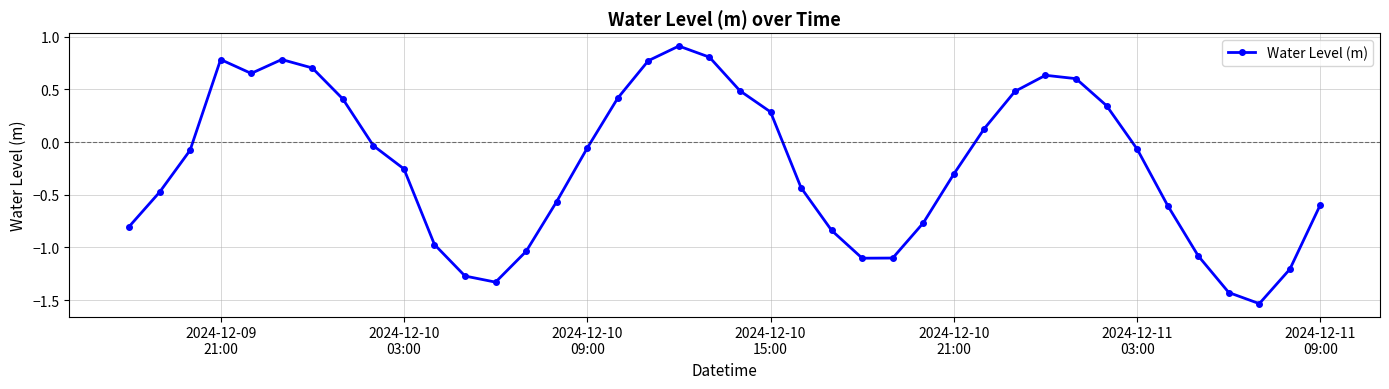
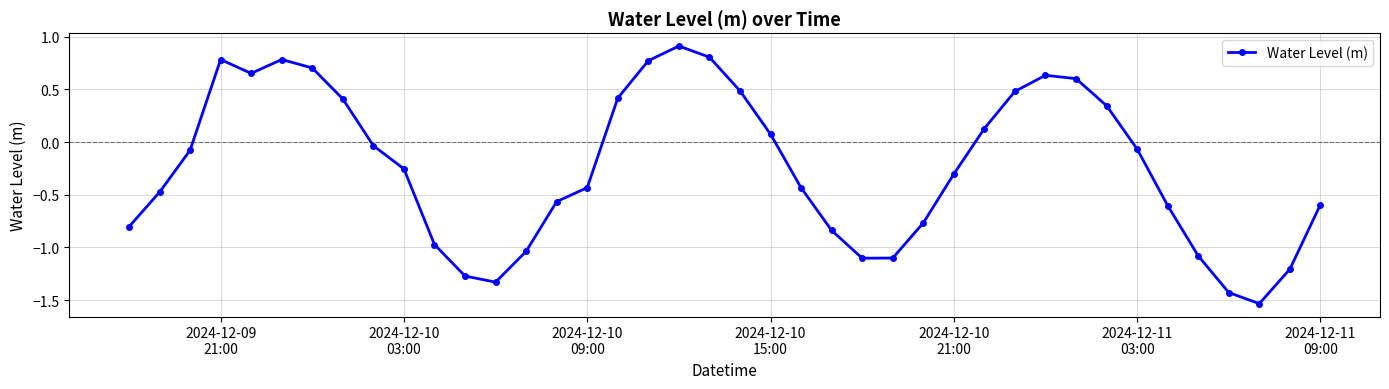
2024-12-10 09:00: -0.06 -> -0.43
2024-12-10 15:00: 0.29 -> 0.07
